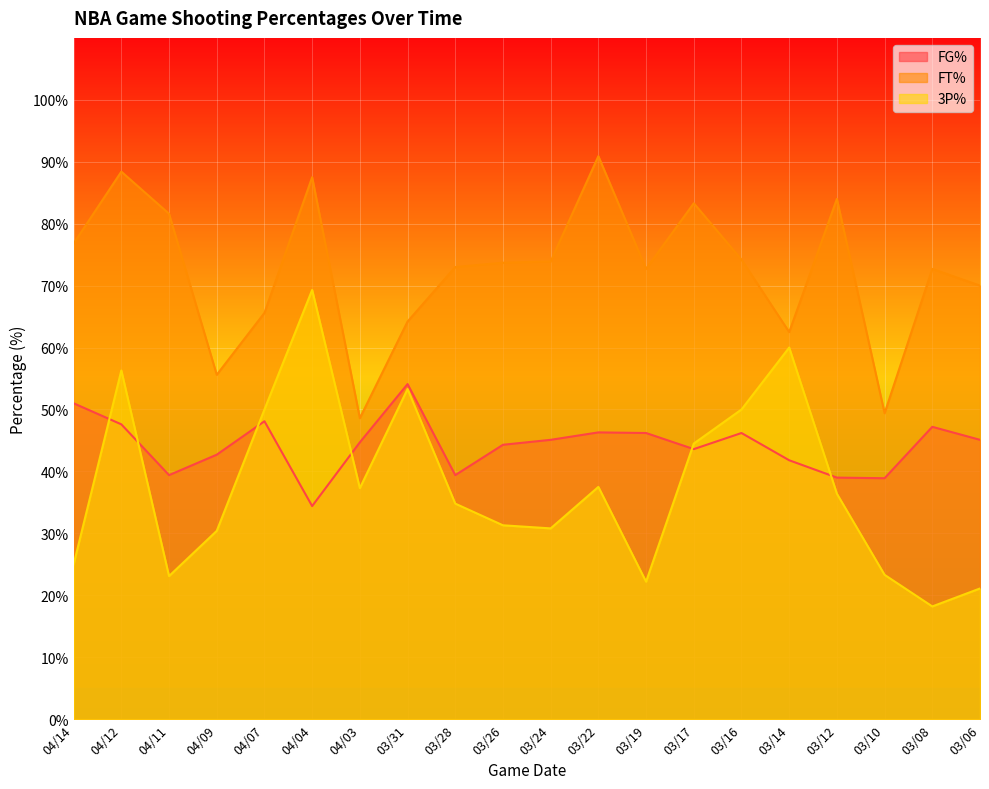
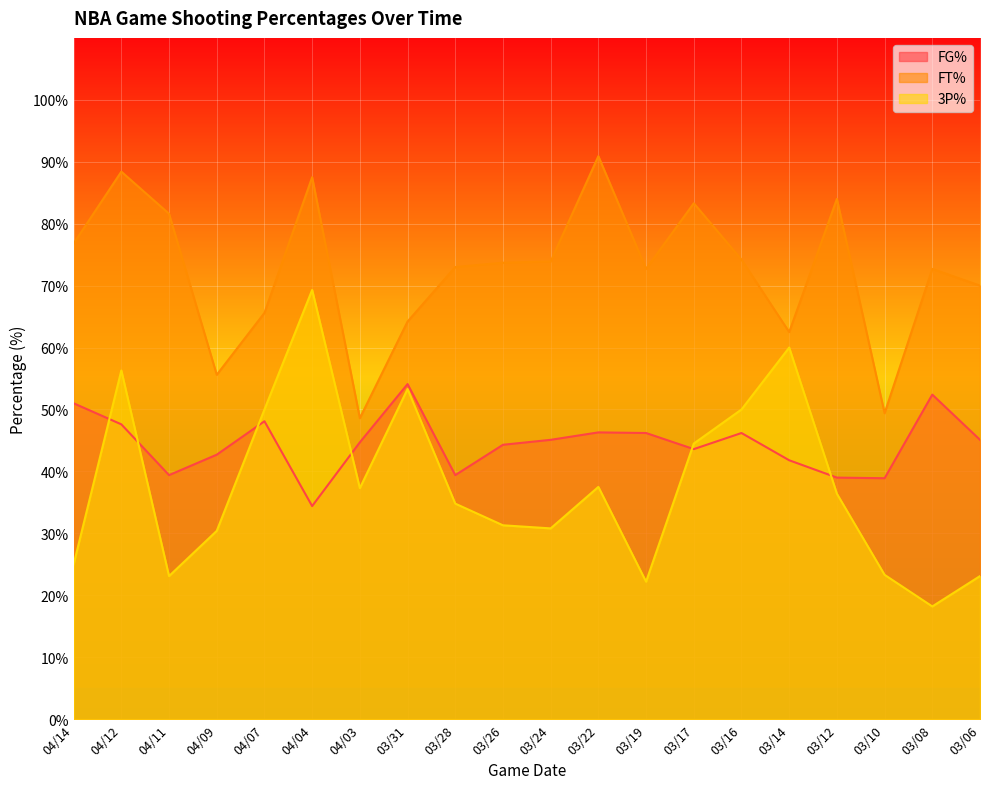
FG%, 03/08: 47% -> 52%
3P%, 03/06: 21% -> 23%
